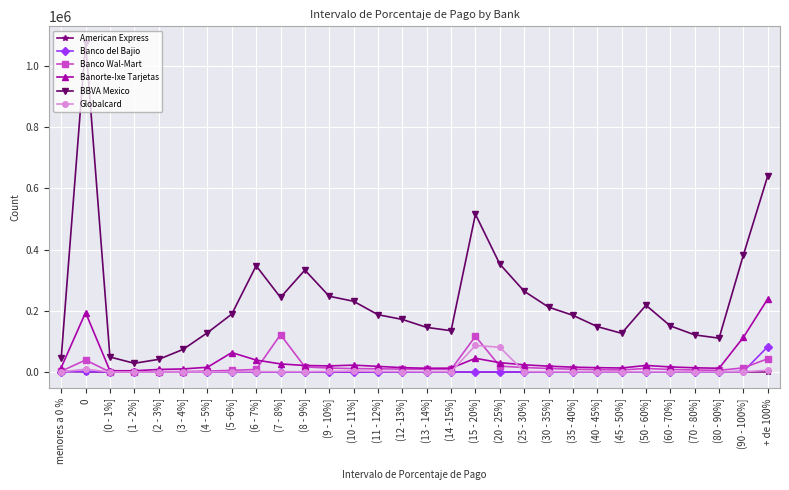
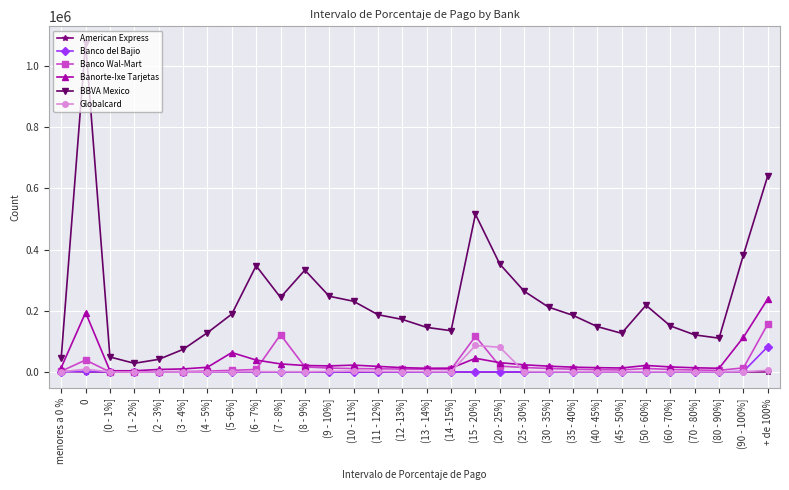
Banco Wal-Mart, + de 100%: 40000 -> 160000
